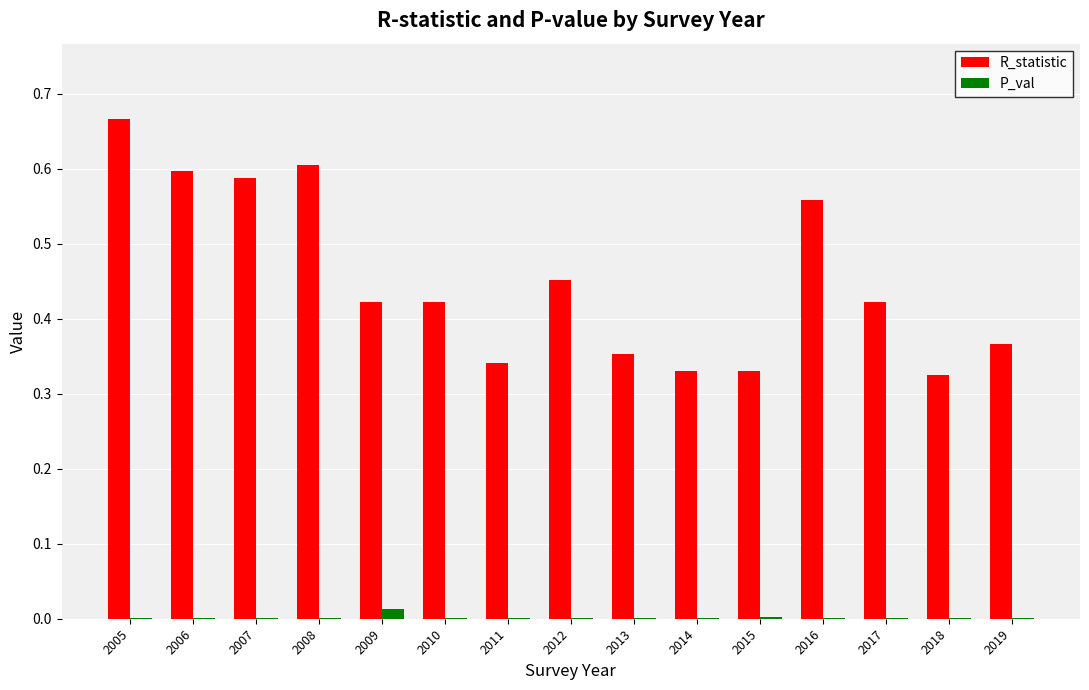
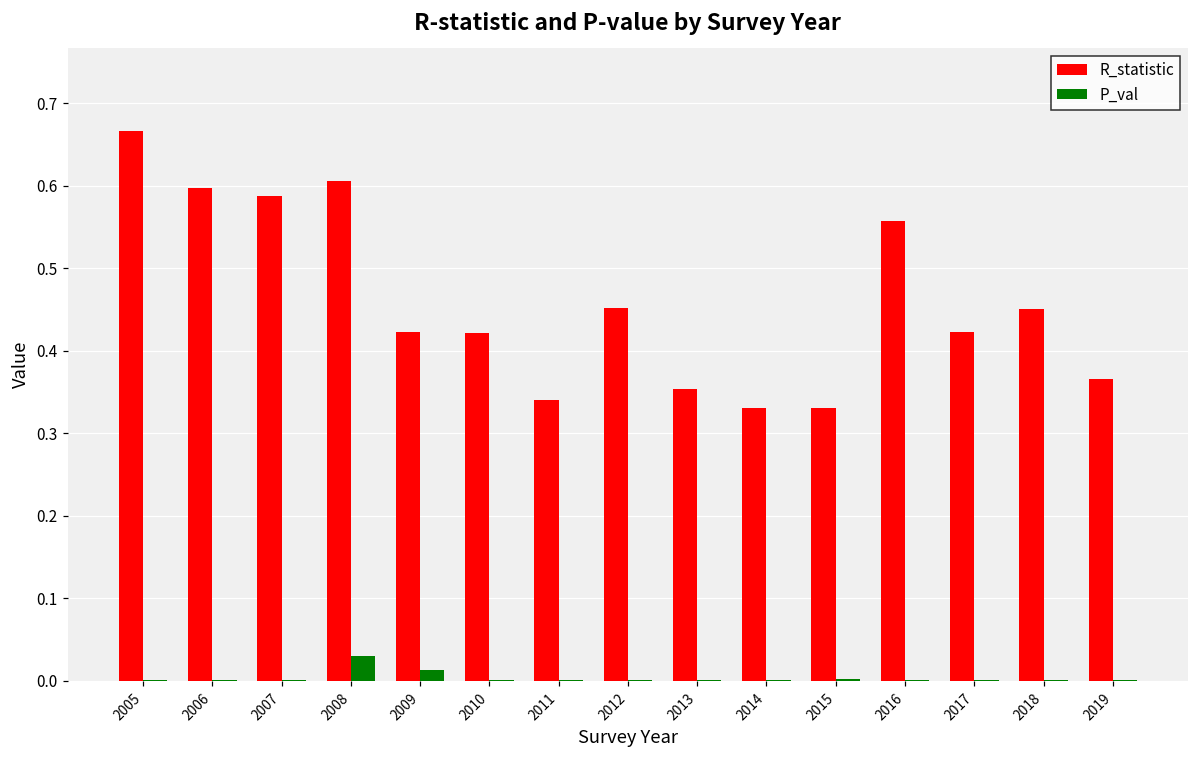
P_val, 2008: 0.00 -> 0.03
R_statistic, 2018: 0.32 -> 0.45
